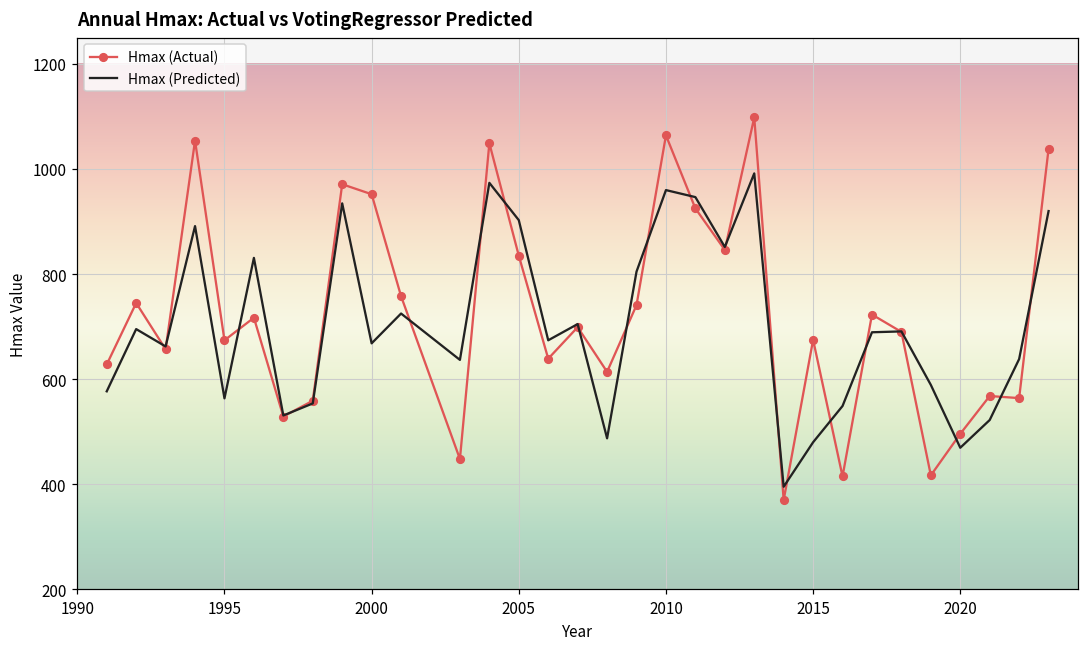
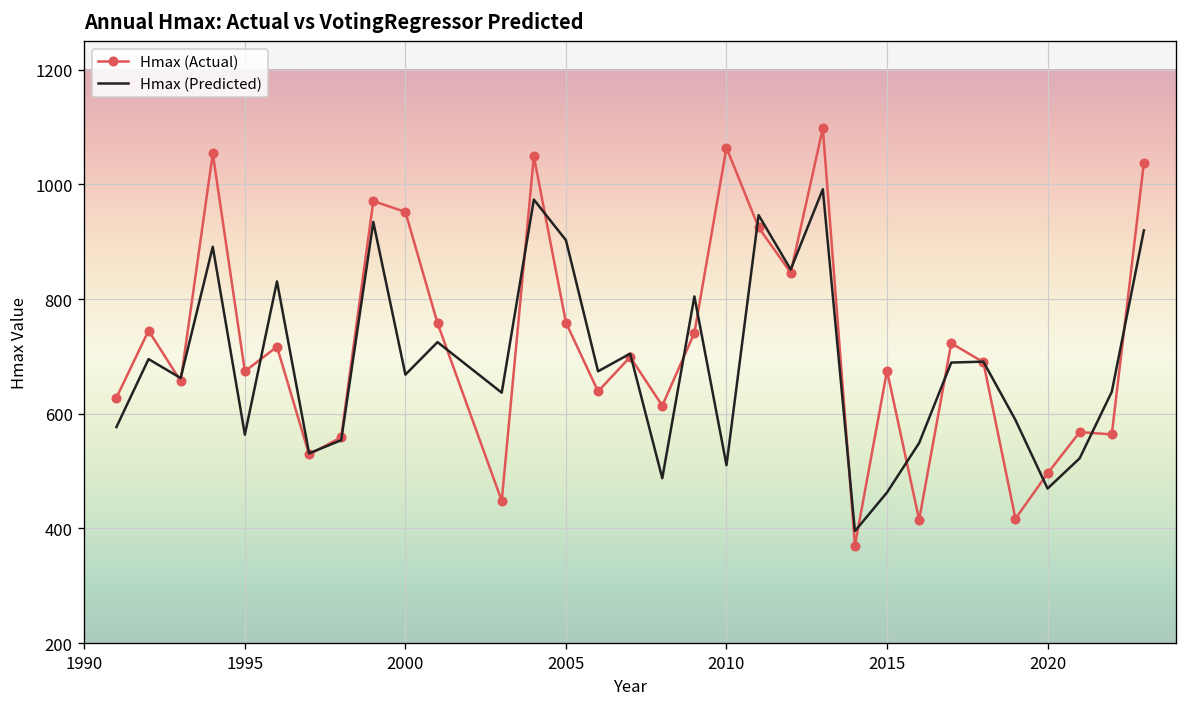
Hmax (Actual), 2005: 840 -> 760
Hmax (Predicted), 2010: 960 -> 510
Hmax (Predicted), 2015: 480 -> 460
